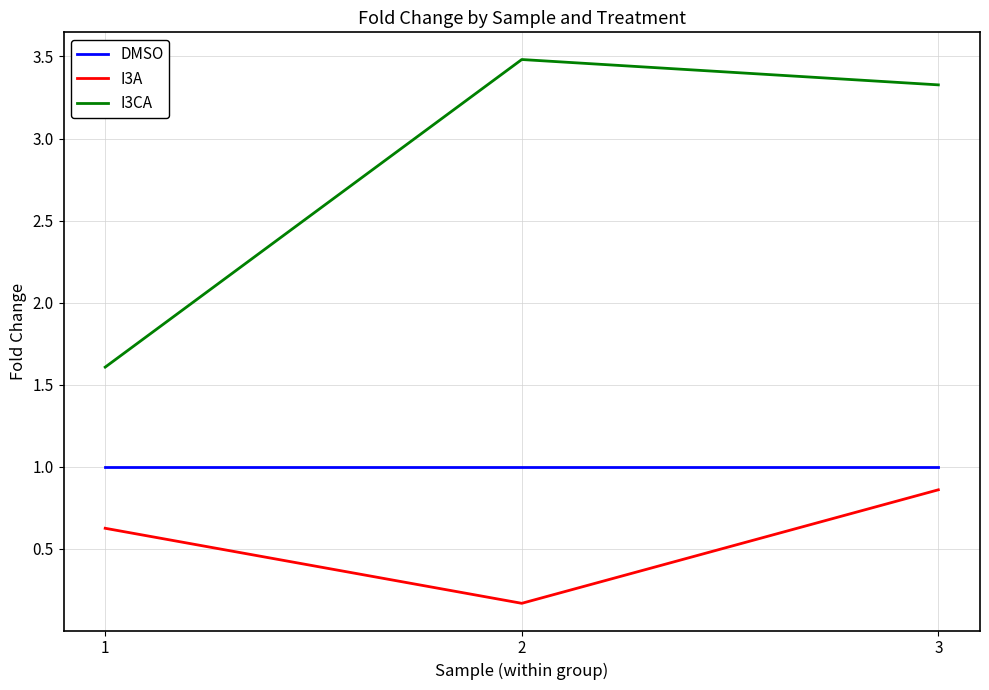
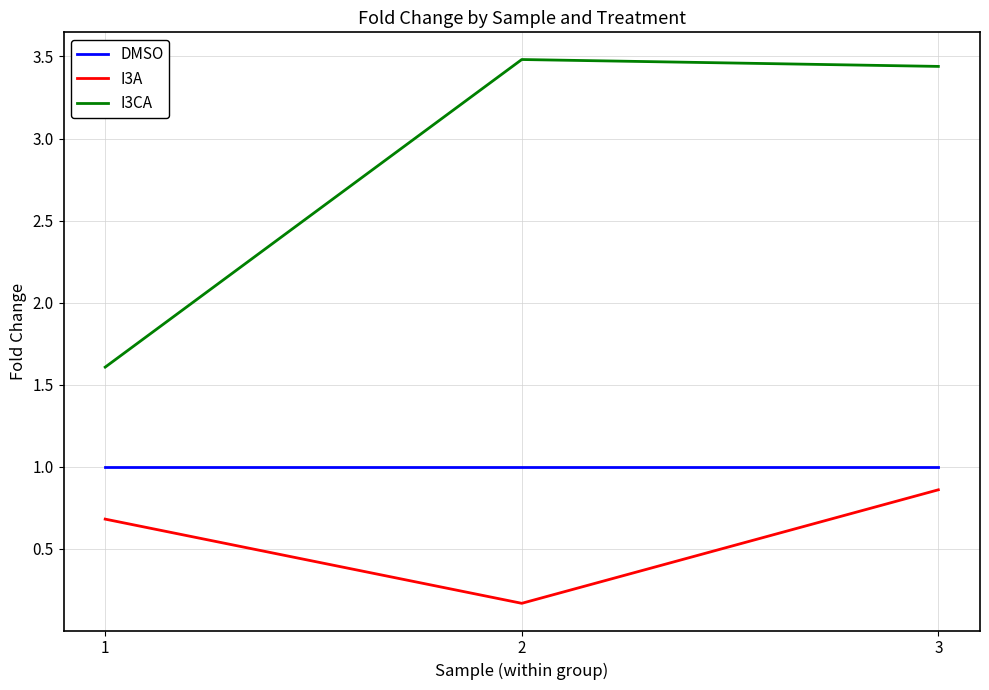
I3A, 1: 0.63 -> 0.68
I3CA, 3: 3.33 -> 3.44
